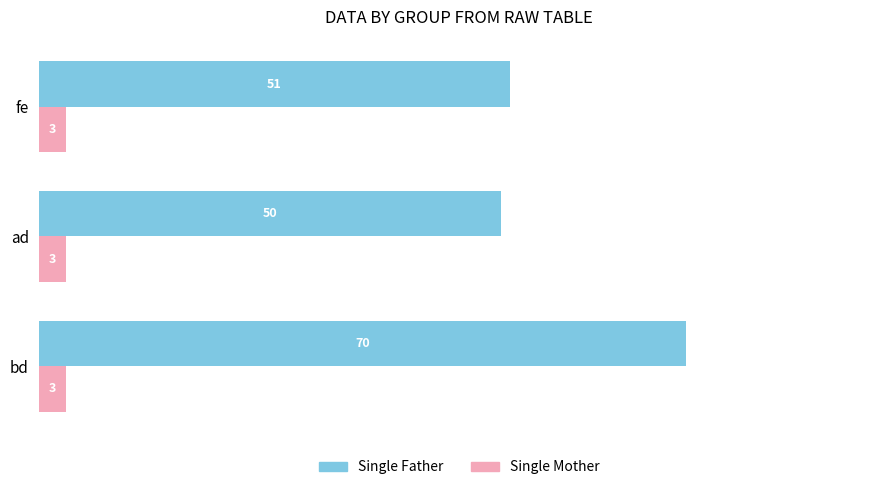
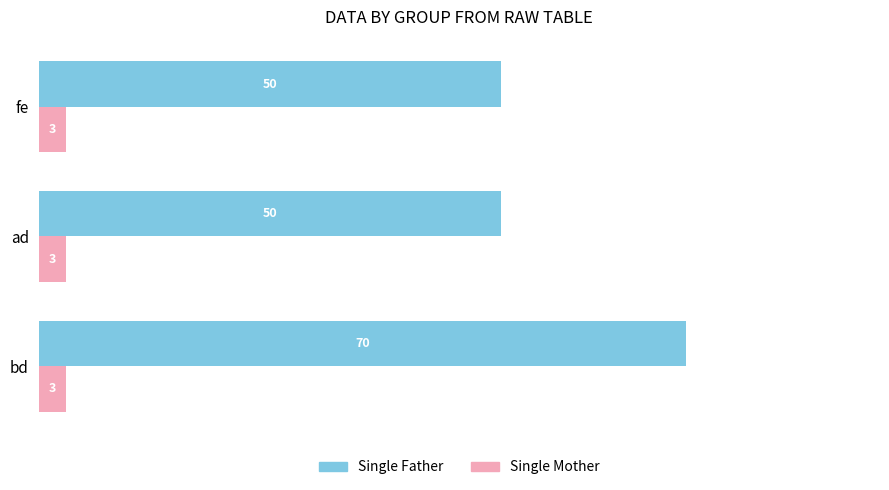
Single Father, fe: 51 -> 50
